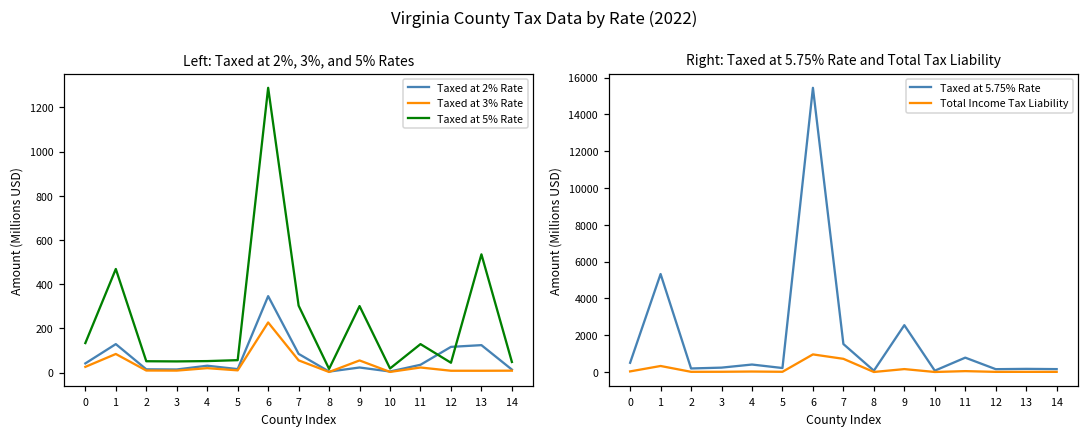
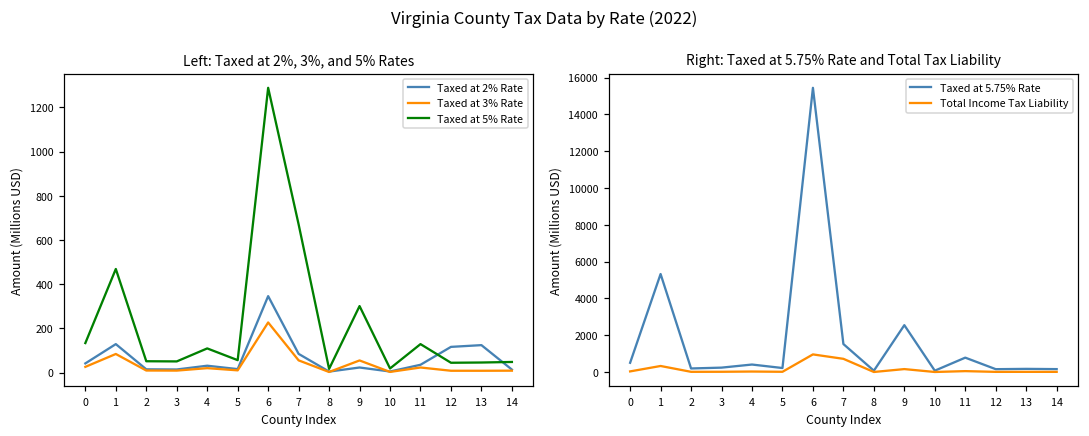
Left: Taxed at 2%, 3%, and 5% Rates, Taxed at 5% Rate, 4: 50 -> 110
Left: Taxed at 2%, 3%, and 5% Rates, Taxed at 5% Rate, 7: 300 -> 670
Left: Taxed at 2%, 3%, and 5% Rates, Taxed at 5% Rate, 13: 540 -> 50
